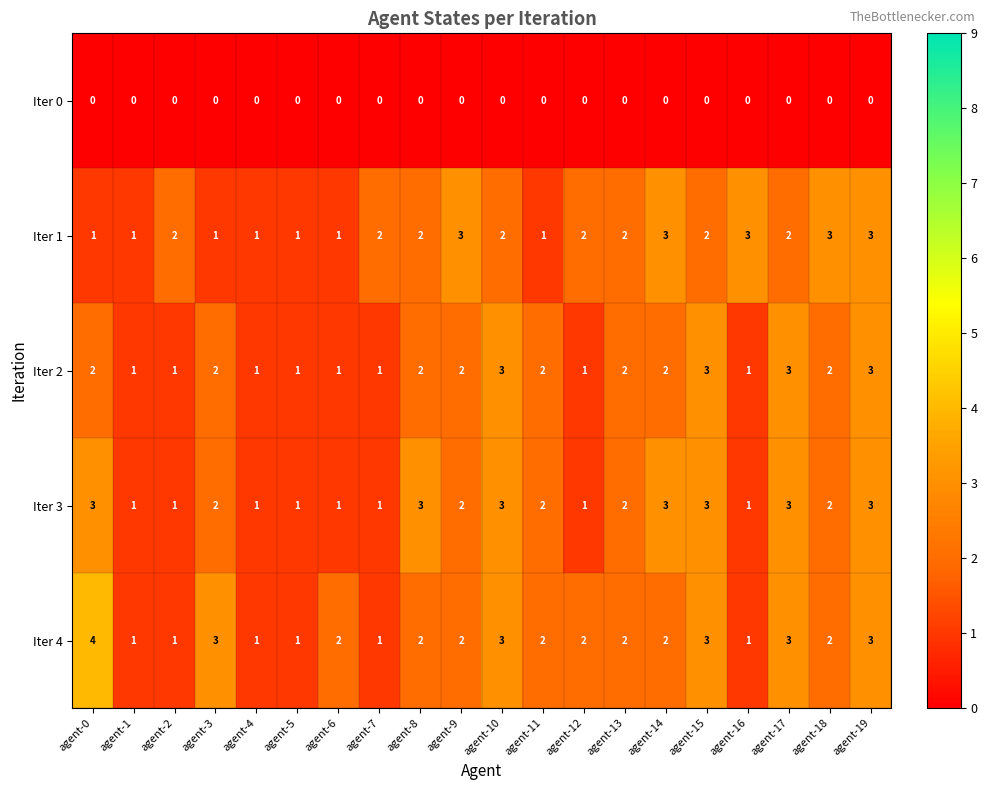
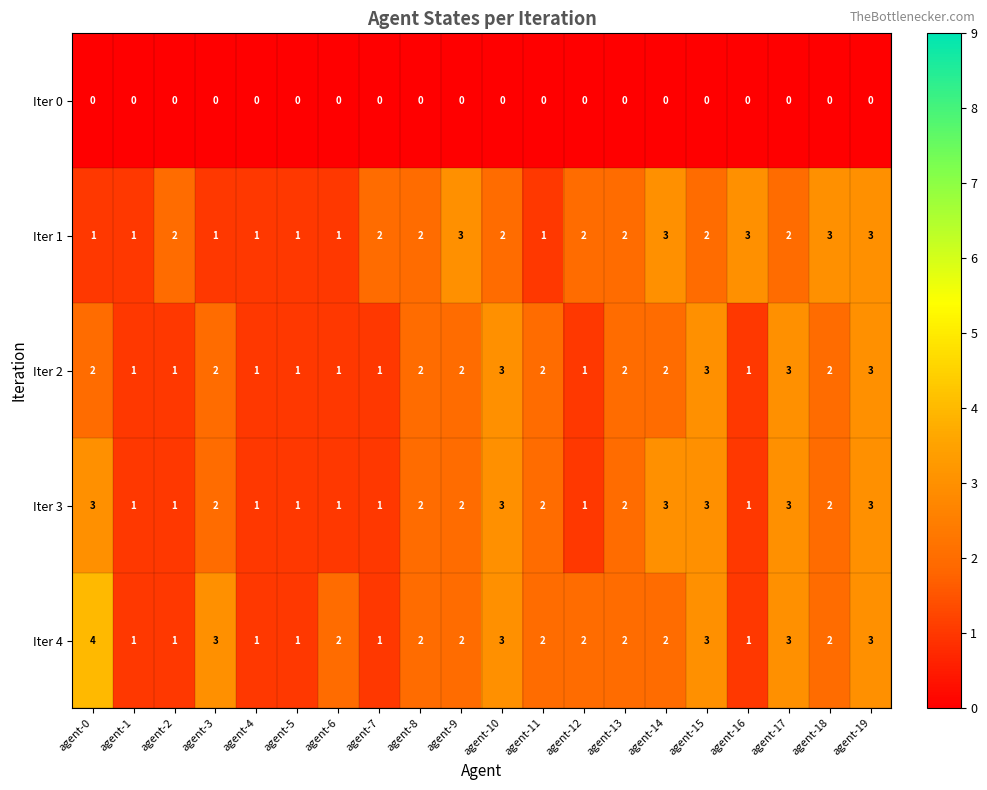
Iter 3, agent-8: 3 -> 2
